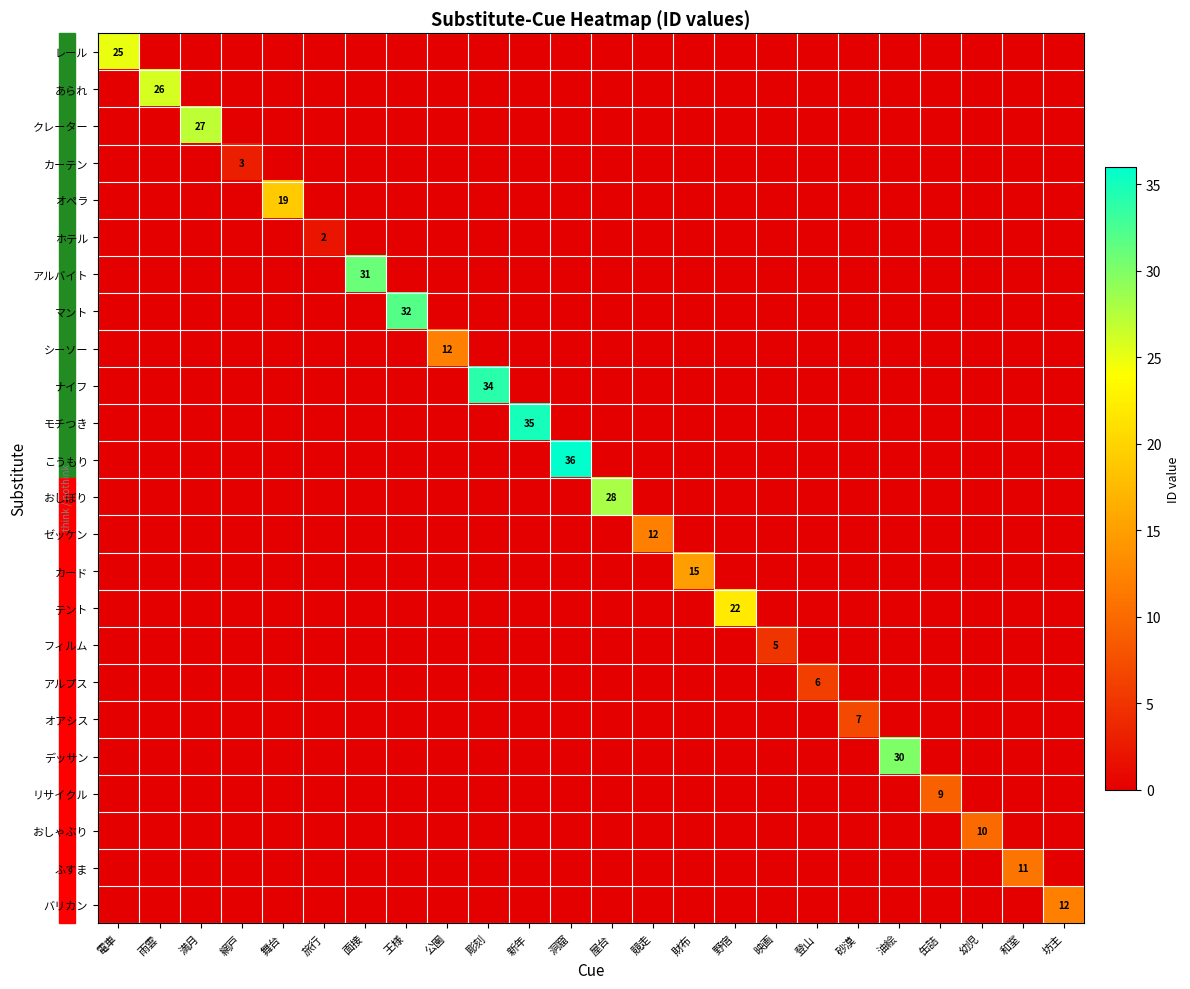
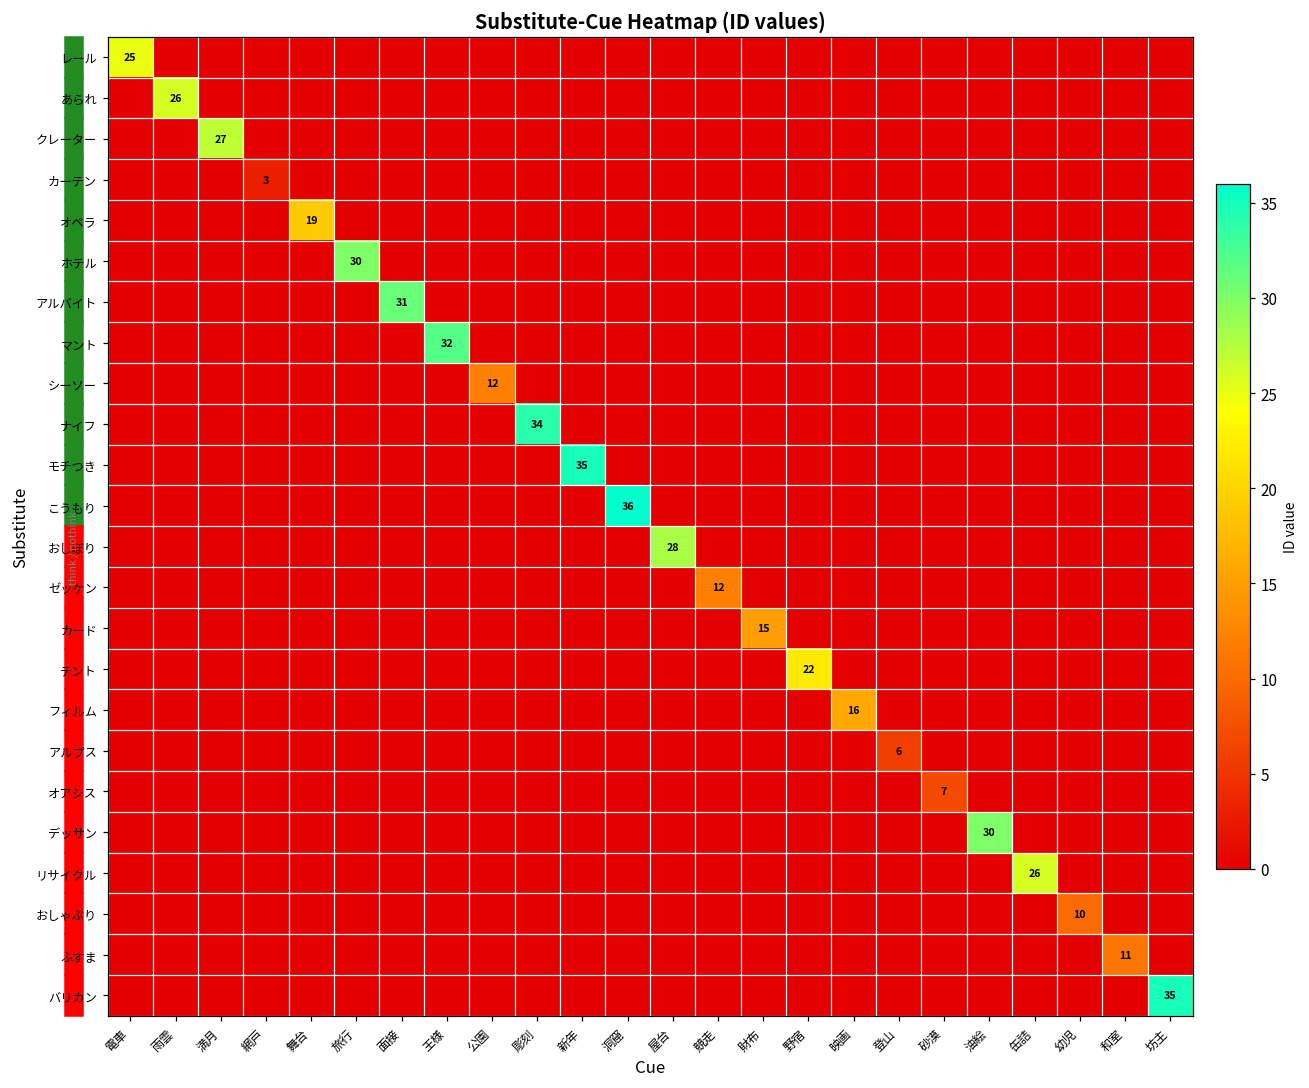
ホテル, 旅行: 2 -> 30
フィルム, 映画: 5 -> 16
リサイクル, 缶詰: 9 -> 26
バリカン, 坊主: 12 -> 35
